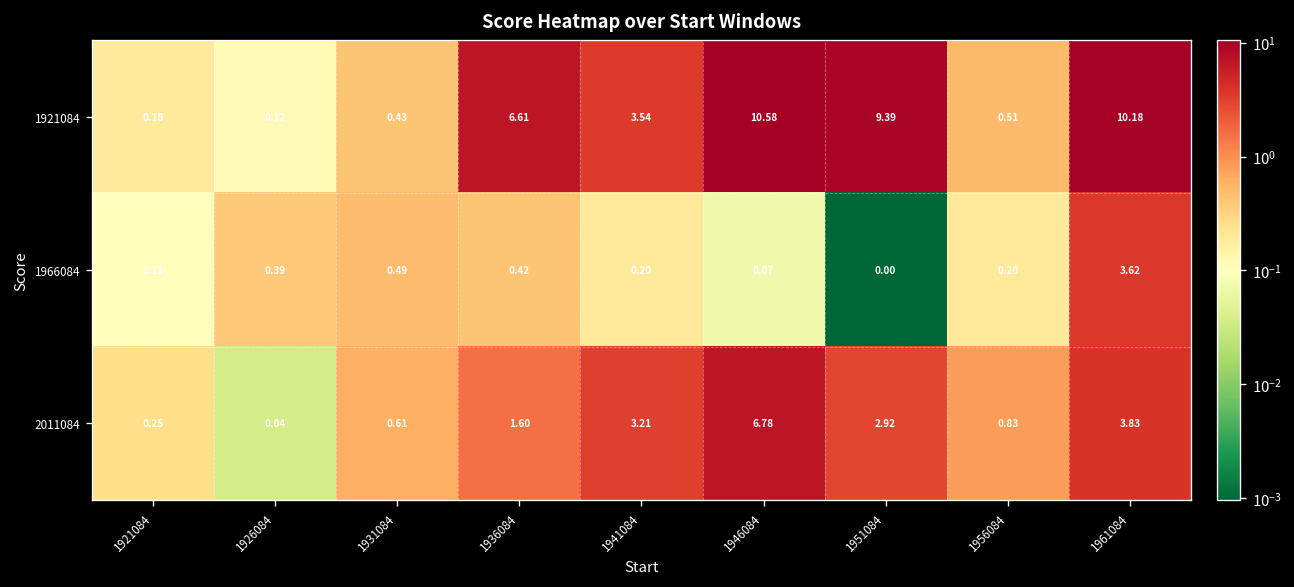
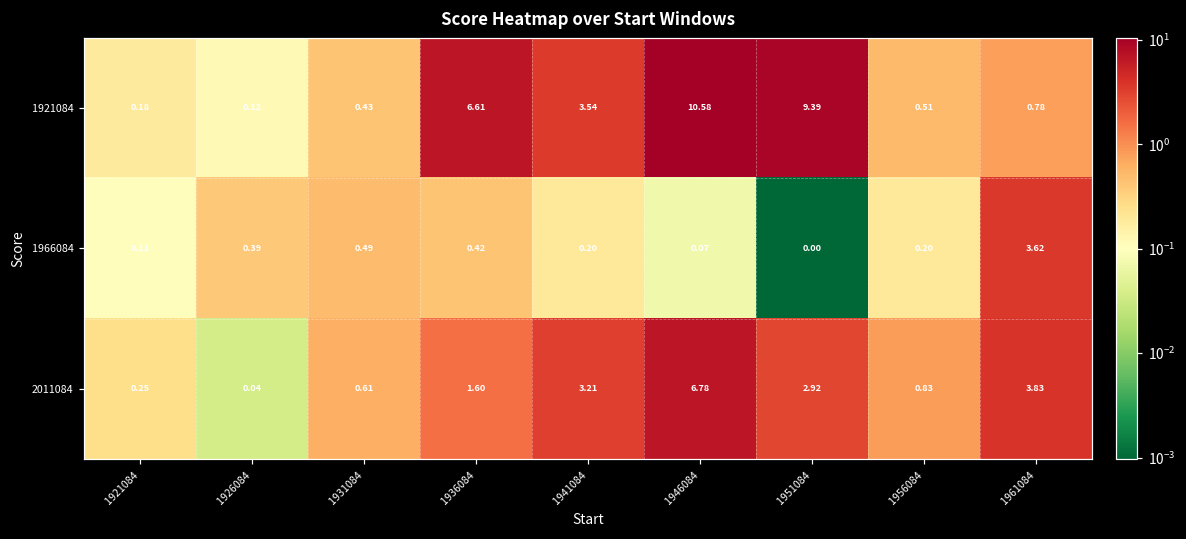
1921084, 1961084: 10.18 -> 0.78
